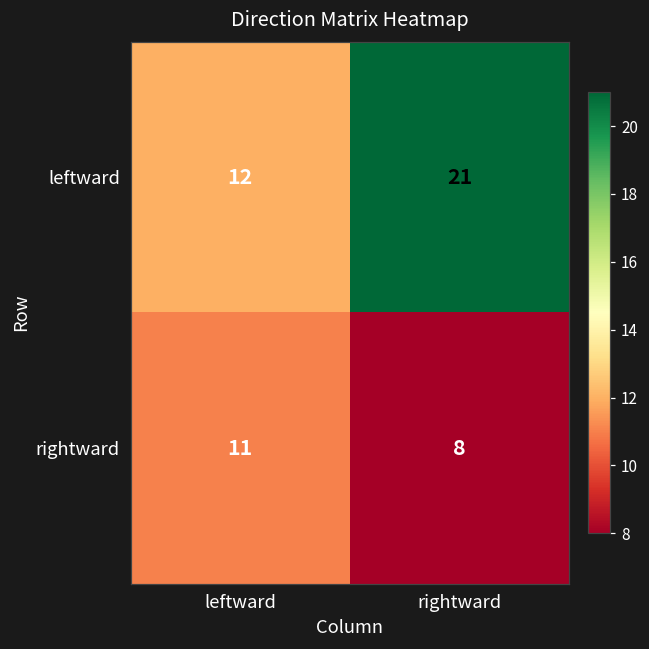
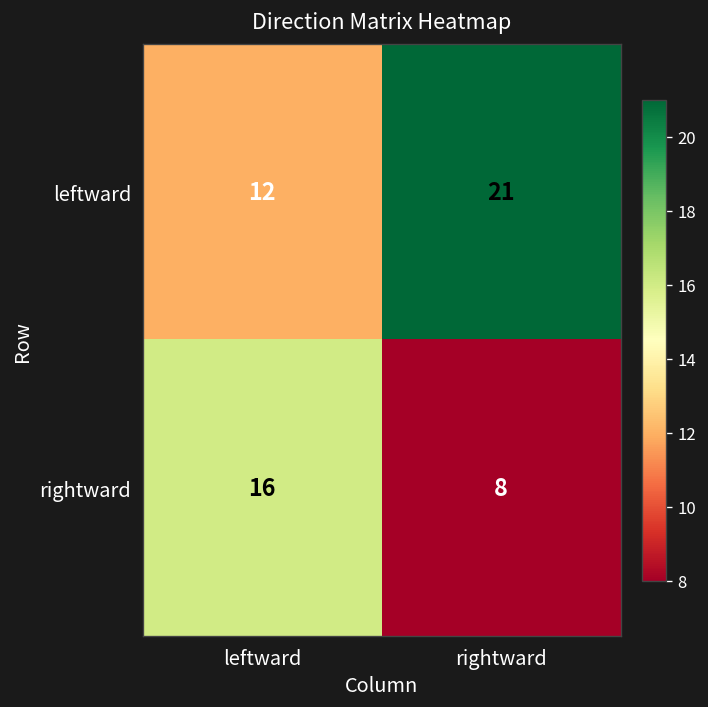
rightward, leftward: 11 -> 16
